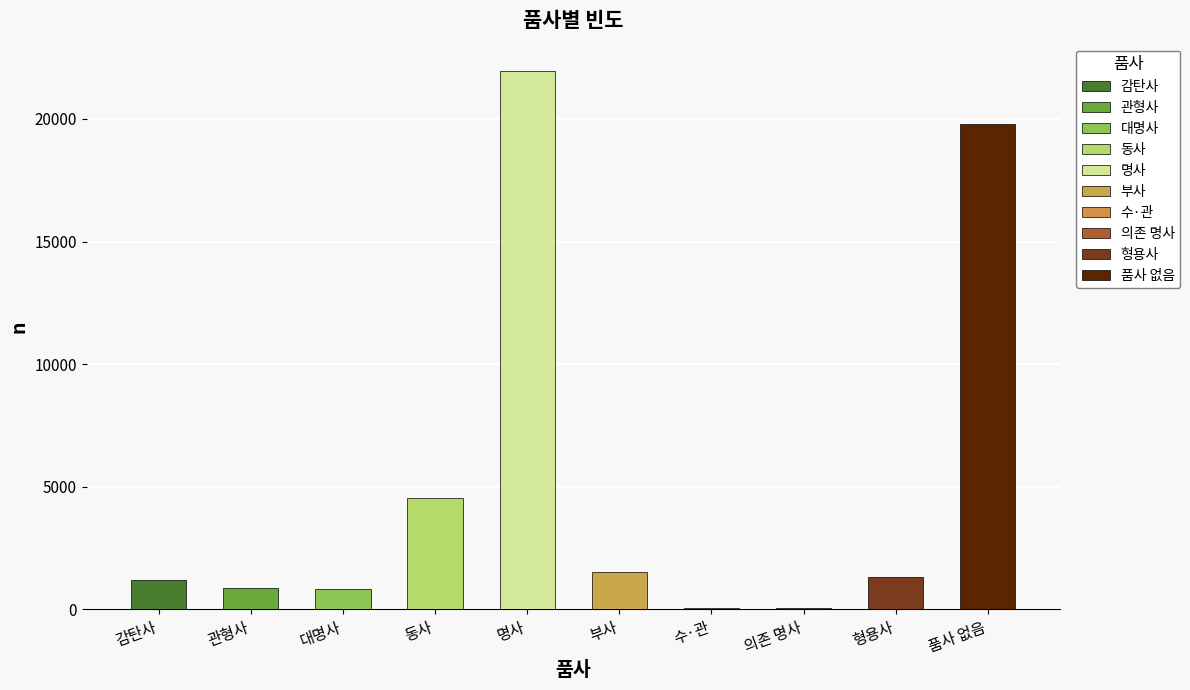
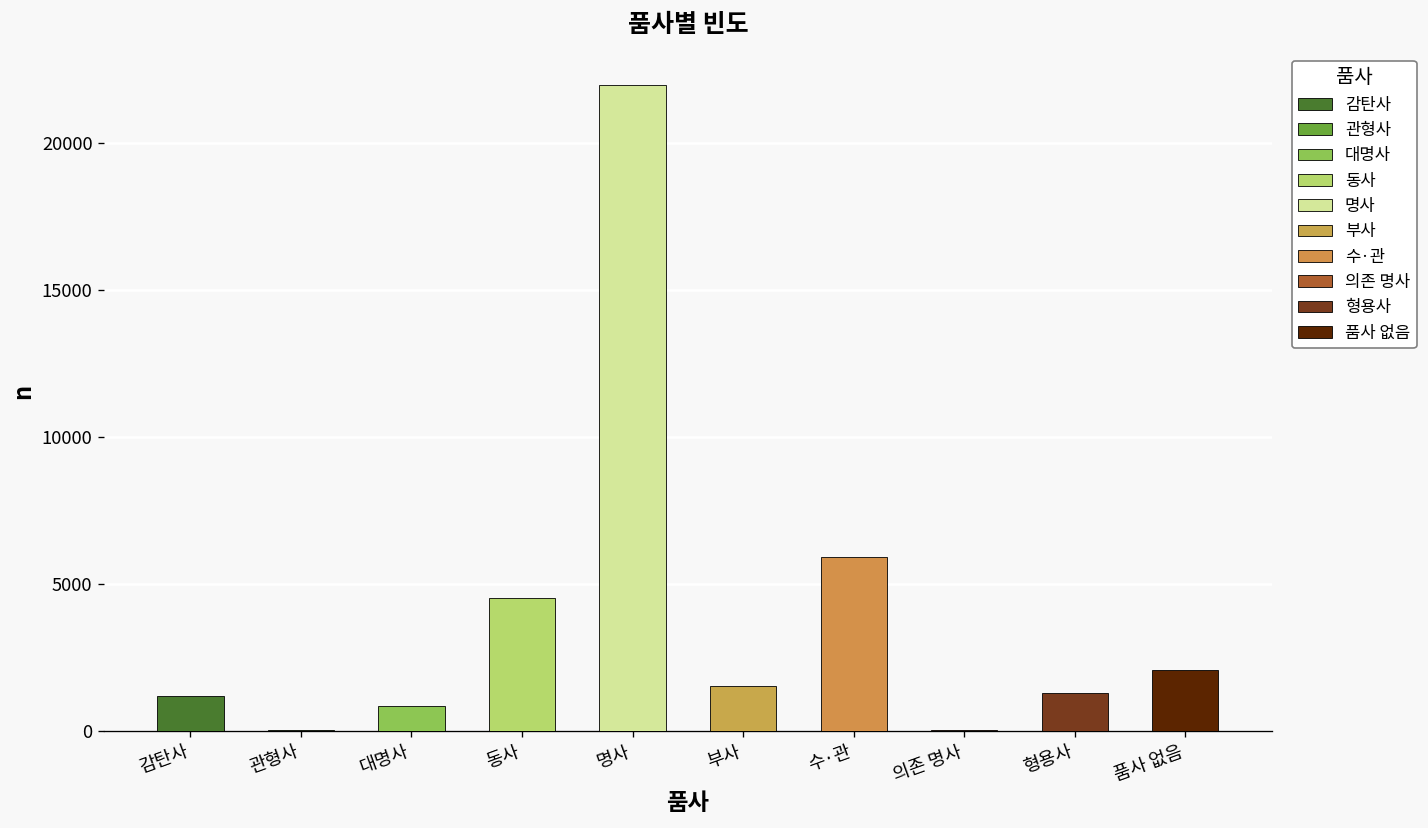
관형사: 900 -> 0
수·관: 100 -> 5900
품사 없음: 19800 -> 2100
